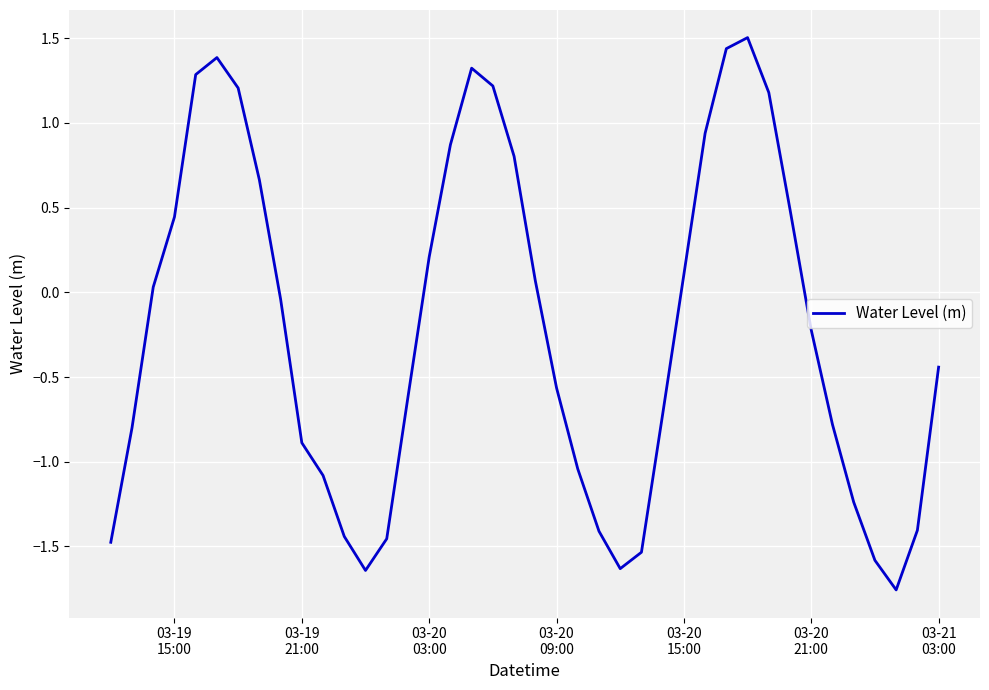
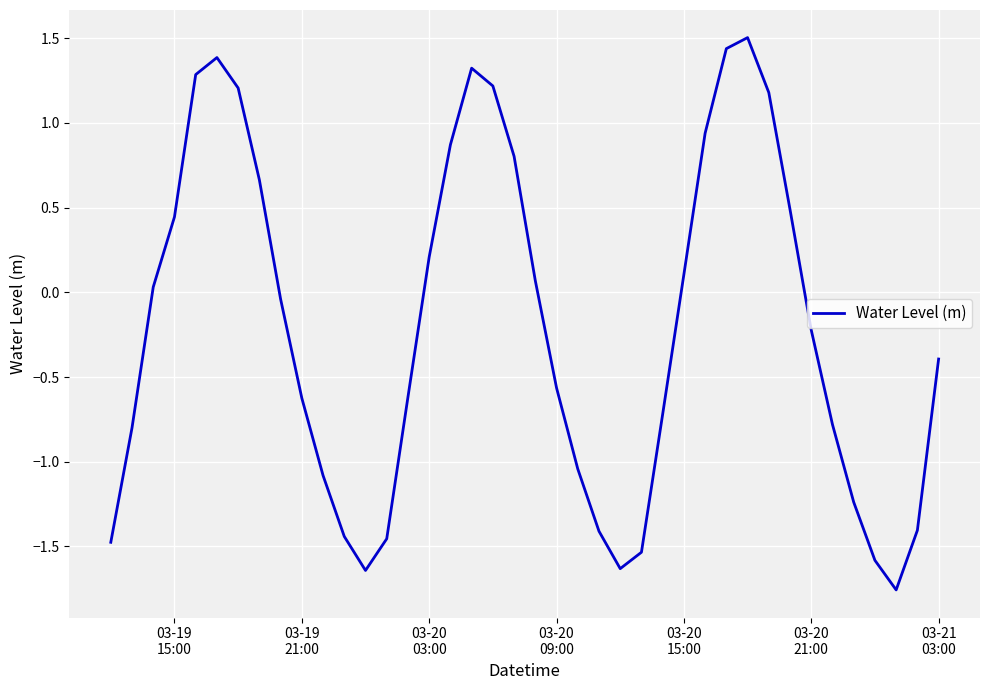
03-19 21:00: -0.89 -> -0.62
03-21 03:00: -0.44 -> -0.39
